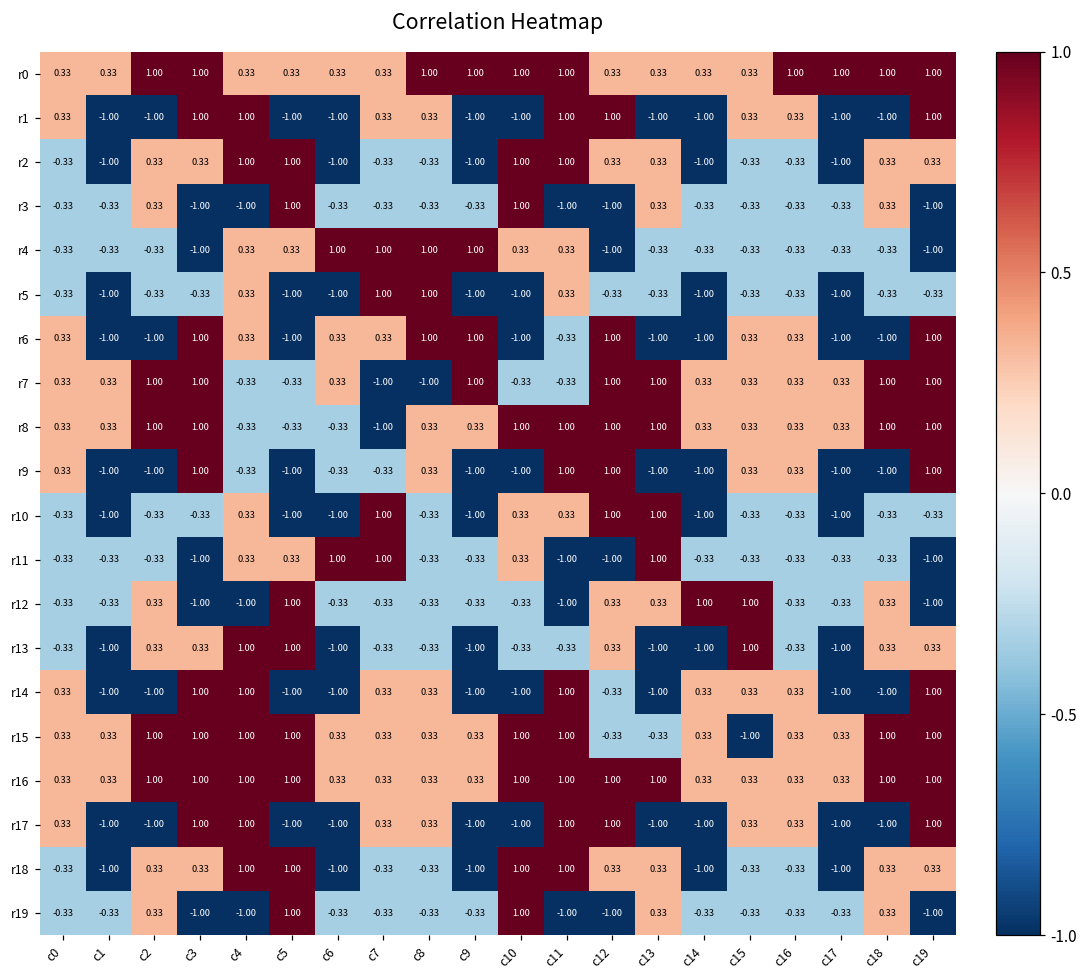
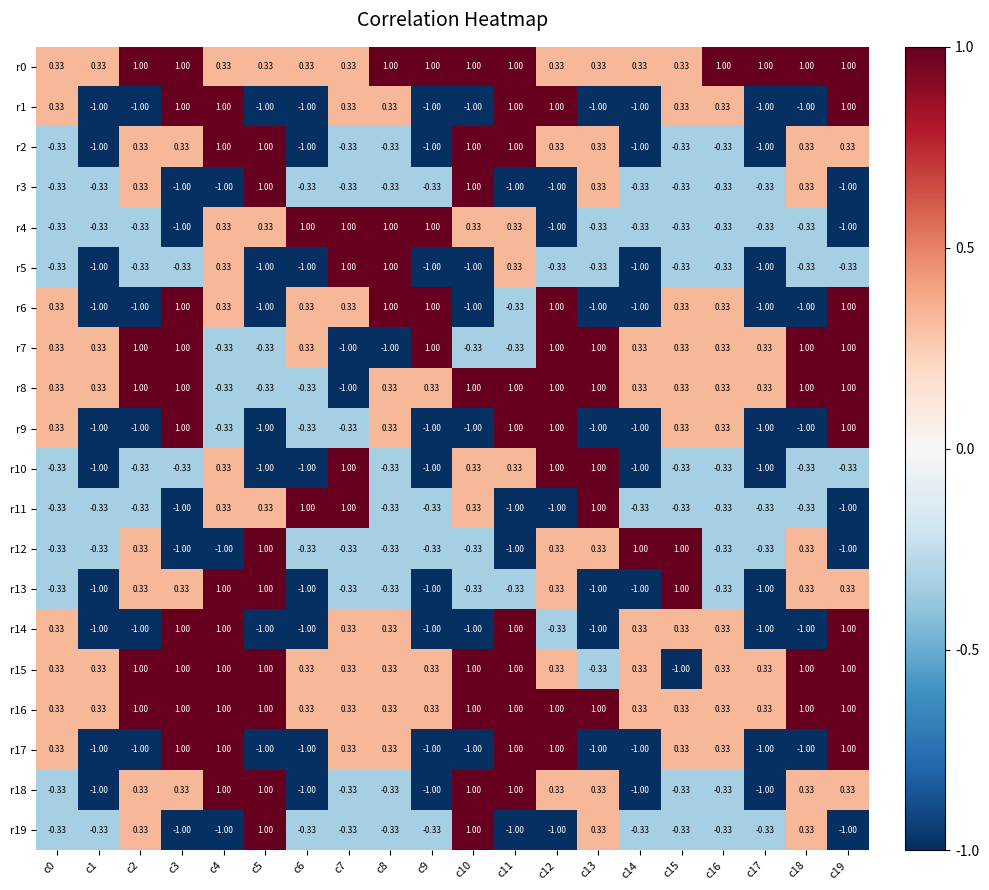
r15, c12: -0.33 -> 0.33
